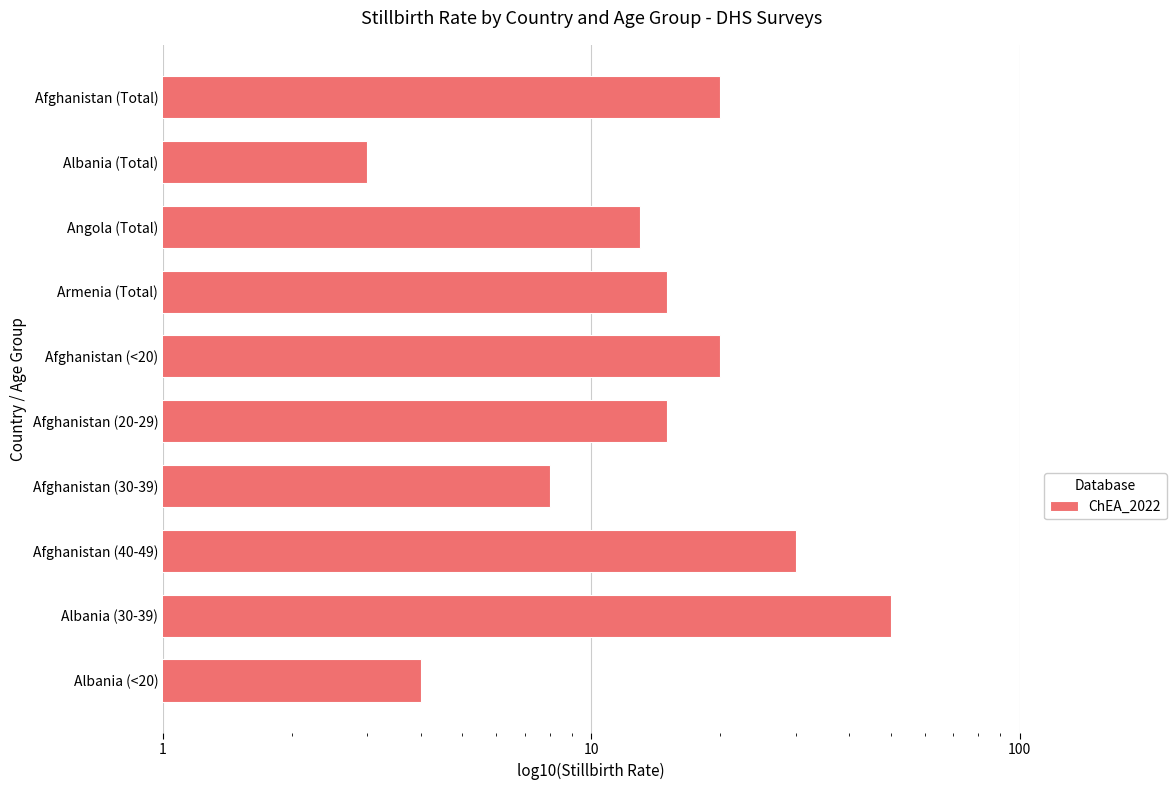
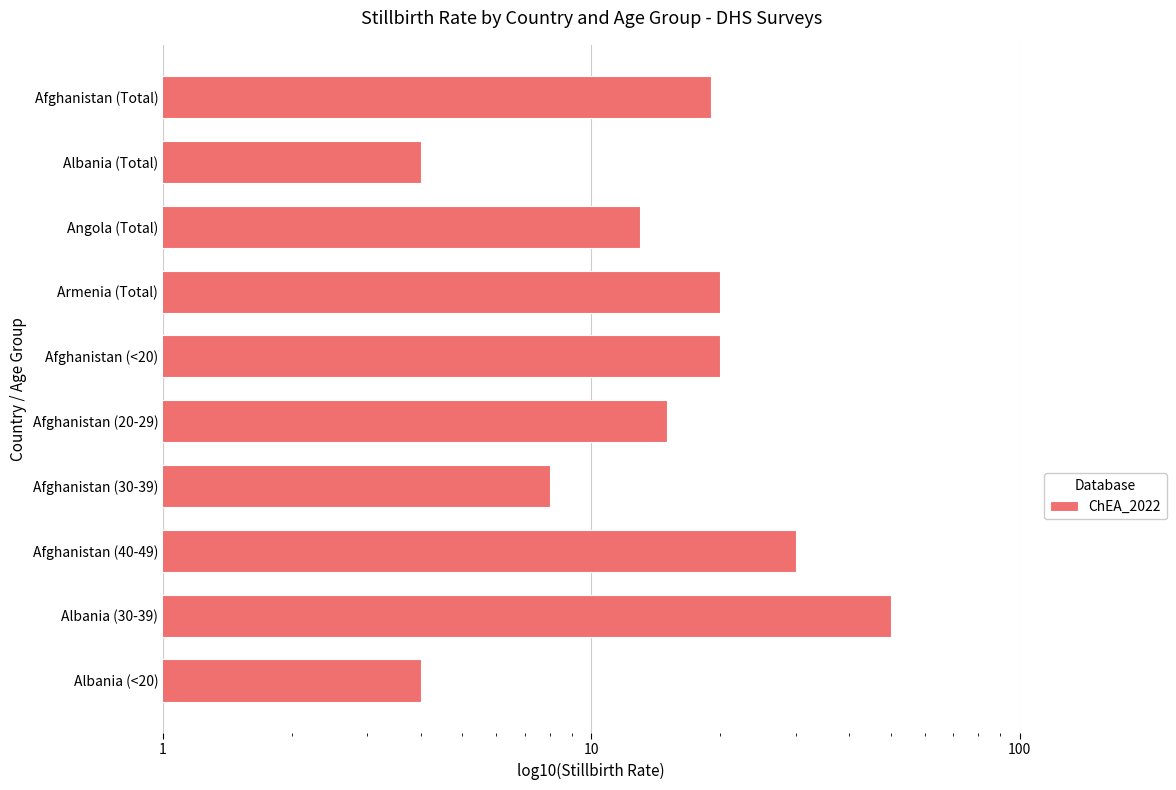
Afghanistan (Total): 20 -> 19
Albania (Total): 3 -> 4
Armenia (Total): 15 -> 20
